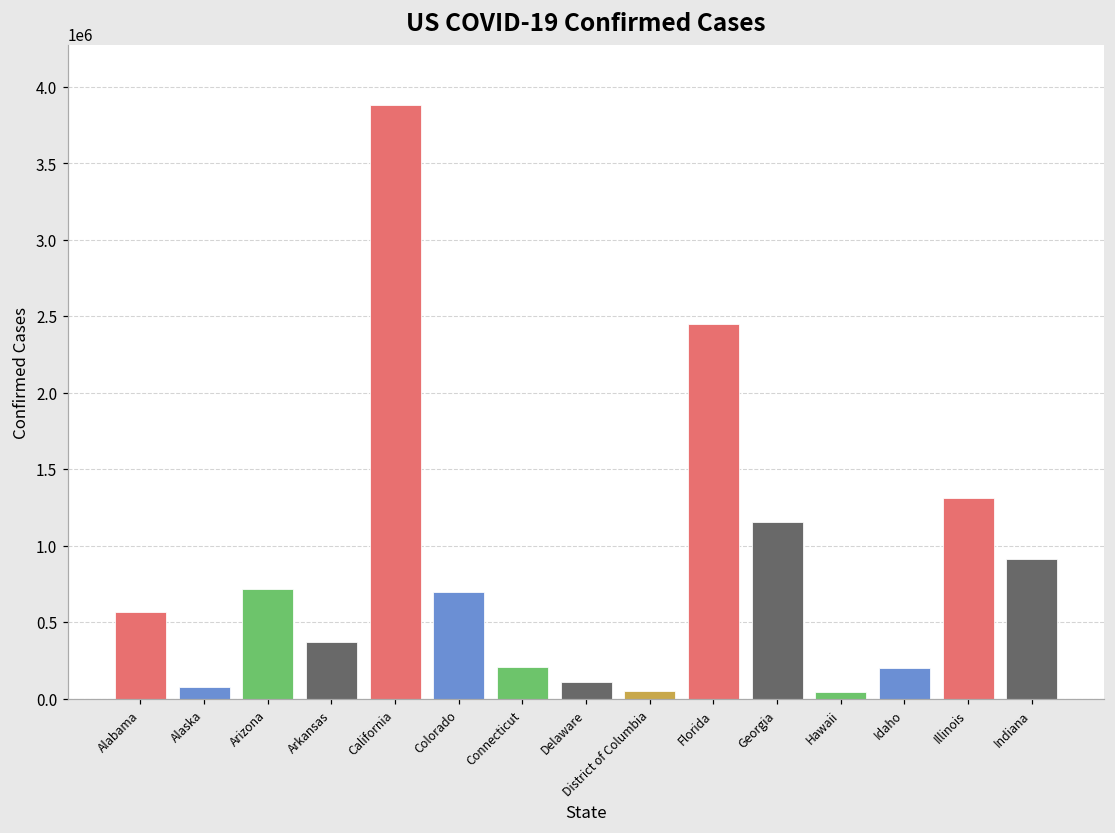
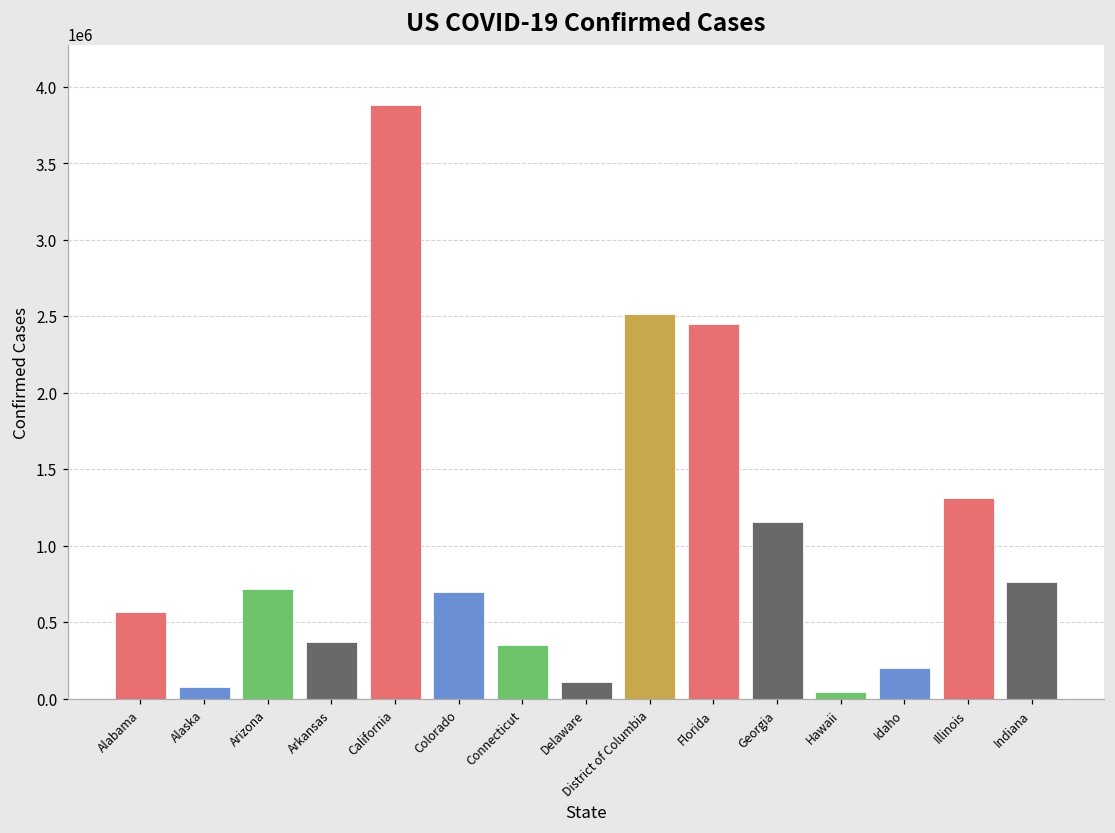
Connecticut: 210000 -> 350000
District of Columbia: 50000 -> 2510000
Indiana: 910000 -> 760000
